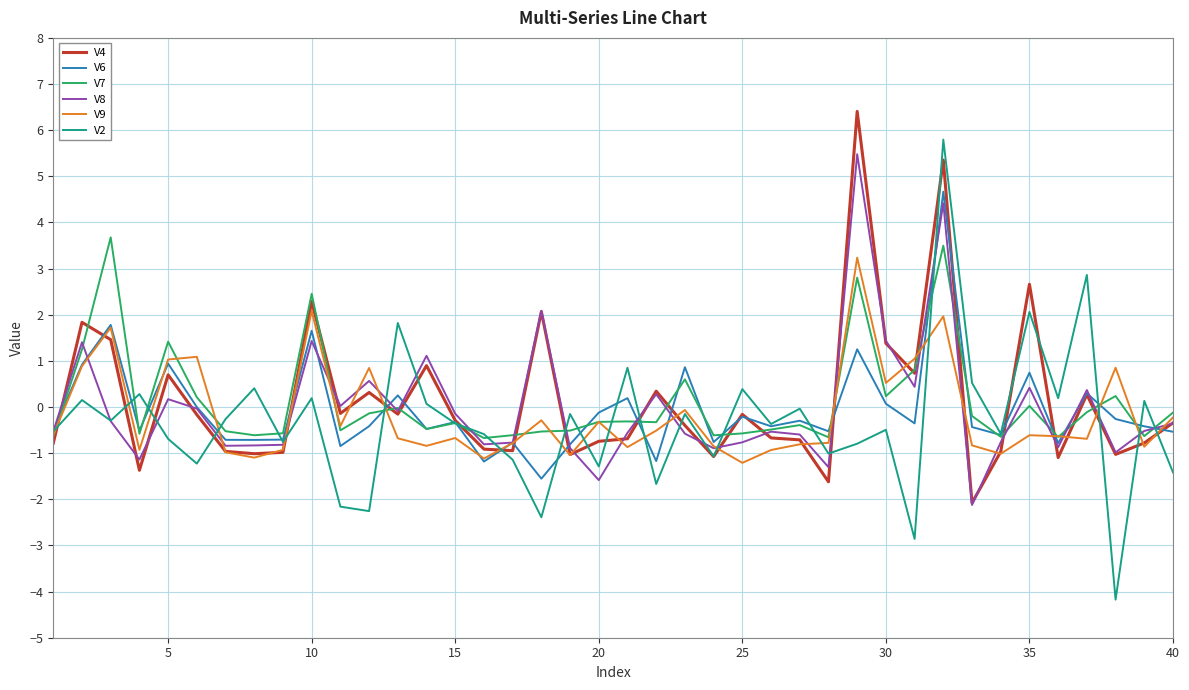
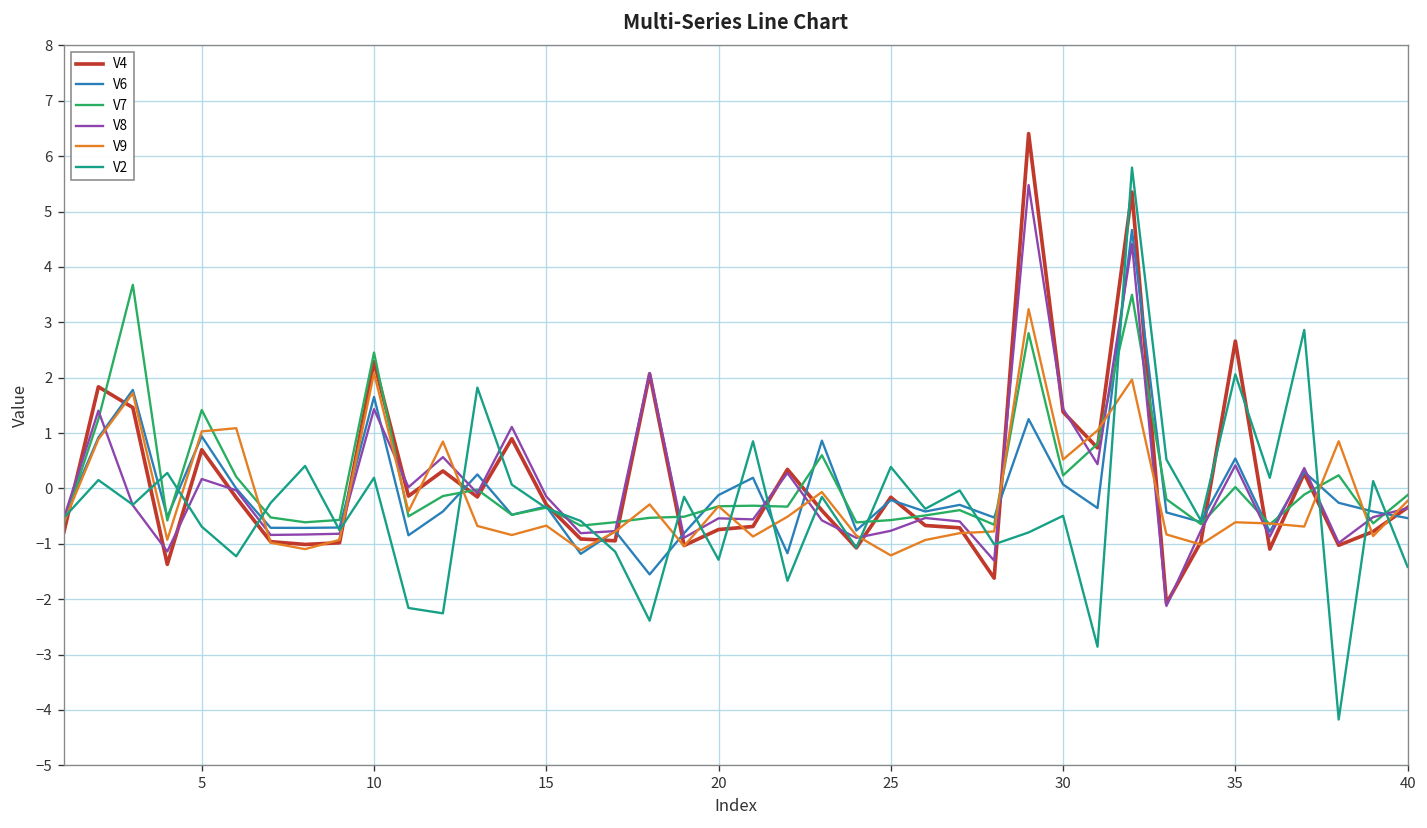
V8, 20: -1.6 -> -0.5
V6, 35: 0.7 -> 0.5
